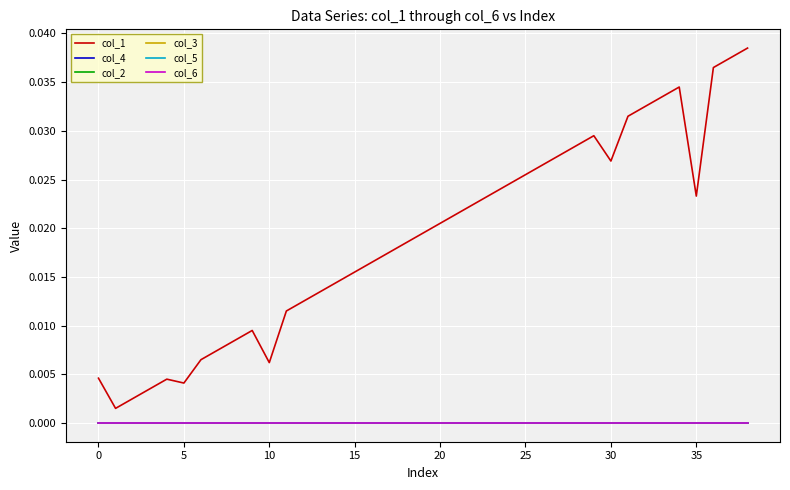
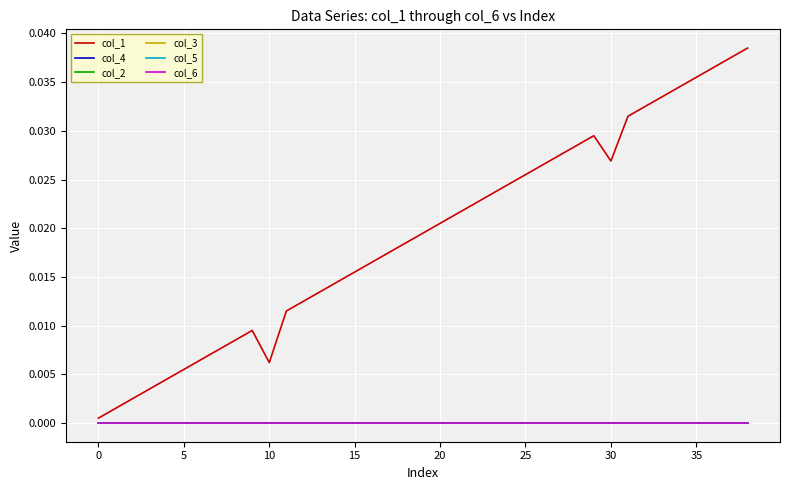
col_1, 0: 0.005 -> 0.001
col_1, 5: 0.004 -> 0.006
col_1, 35: 0.023 -> 0.036
